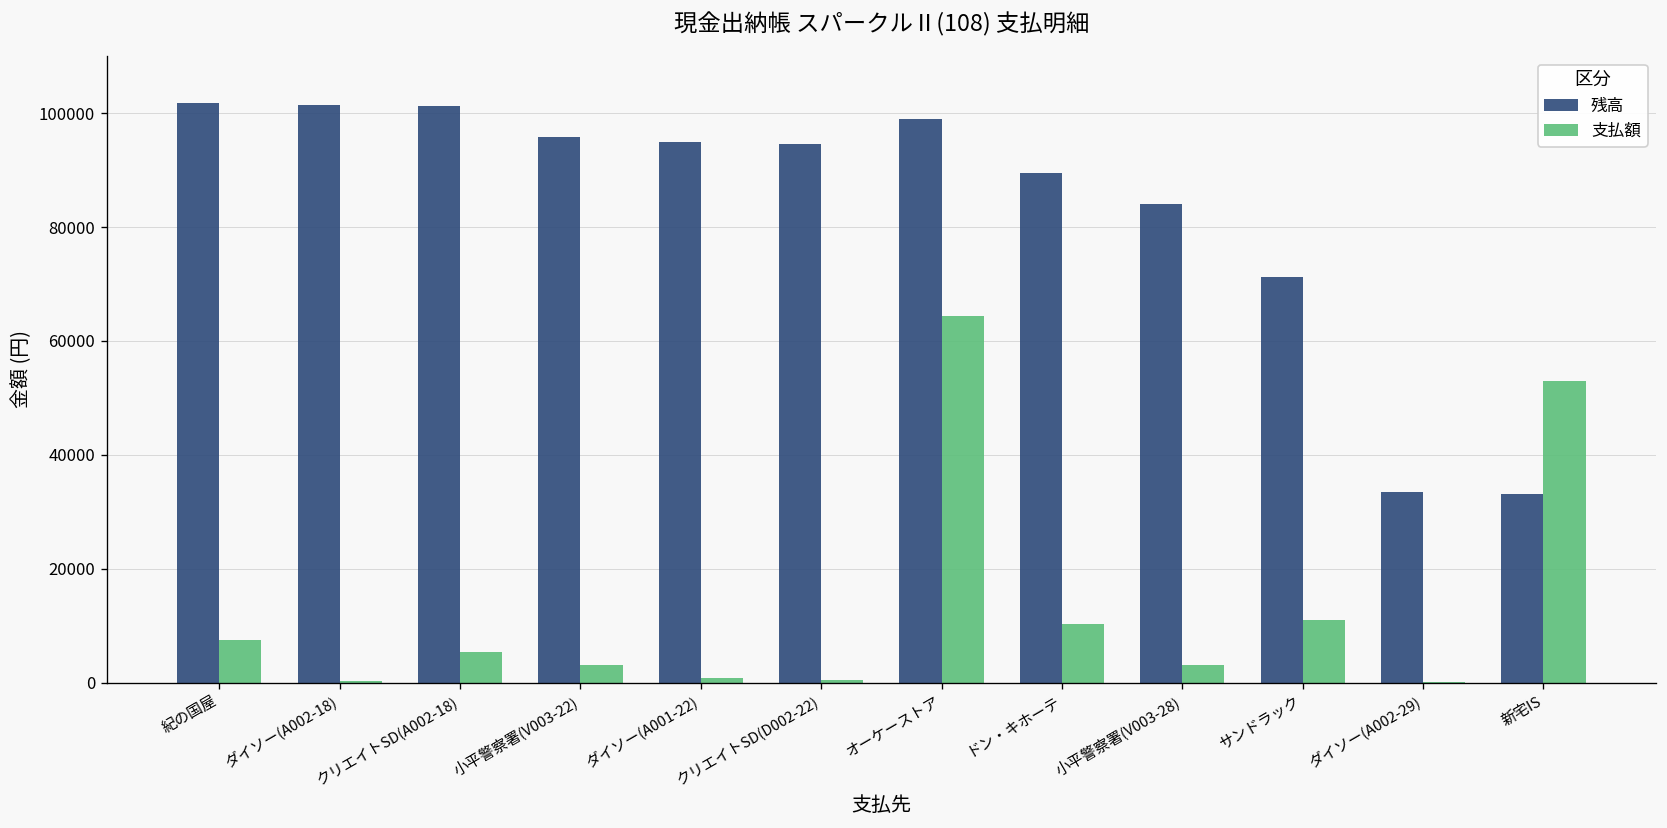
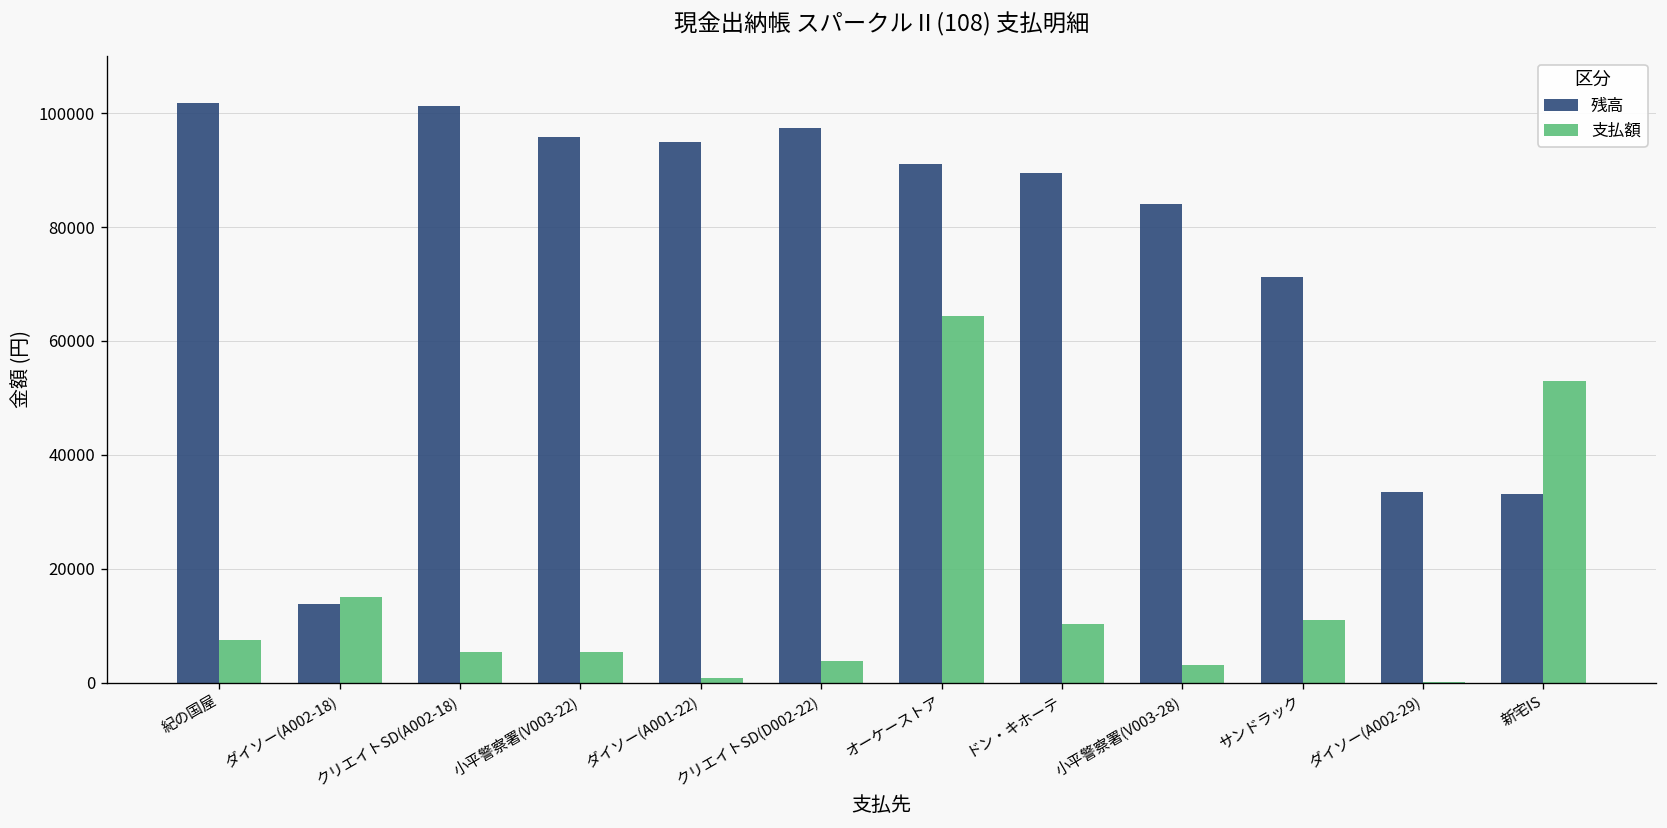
残高, ダイソー(A002-18): 101000 -> 14000
支払額, ダイソー(A002-18): 0 -> 15000
支払額, 小平警察署(V003-22): 3000 -> 5000
残高, クリエイトSD(D002-22): 95000 -> 97000
支払額, クリエイトSD(D002-22): 0 -> 4000
残高, オーケーストア: 99000 -> 91000
